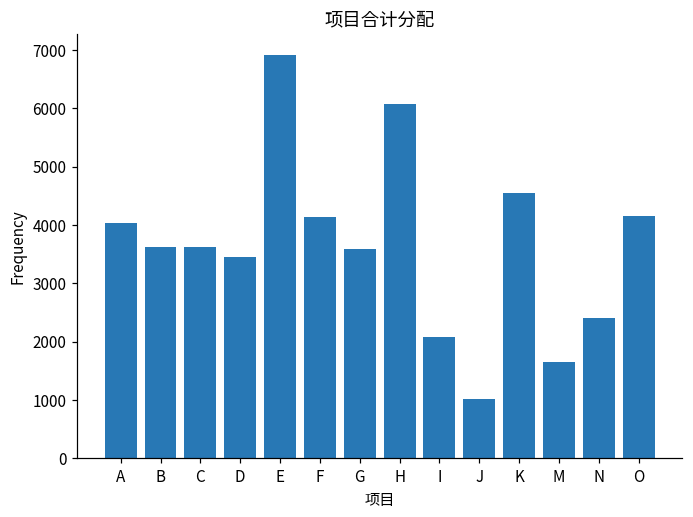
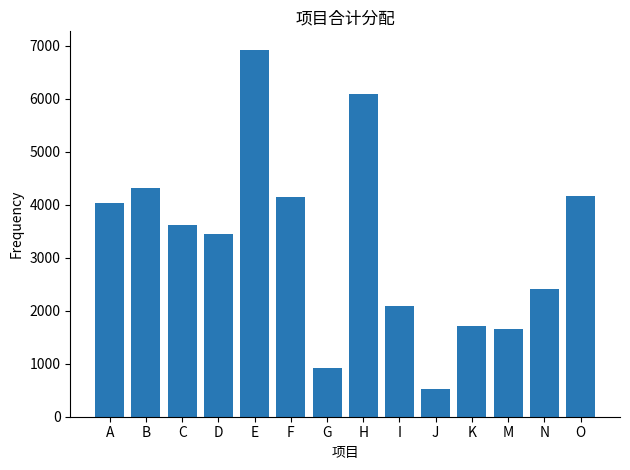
B: 3600 -> 4300
G: 3600 -> 900
J: 1000 -> 500
K: 4600 -> 1700
